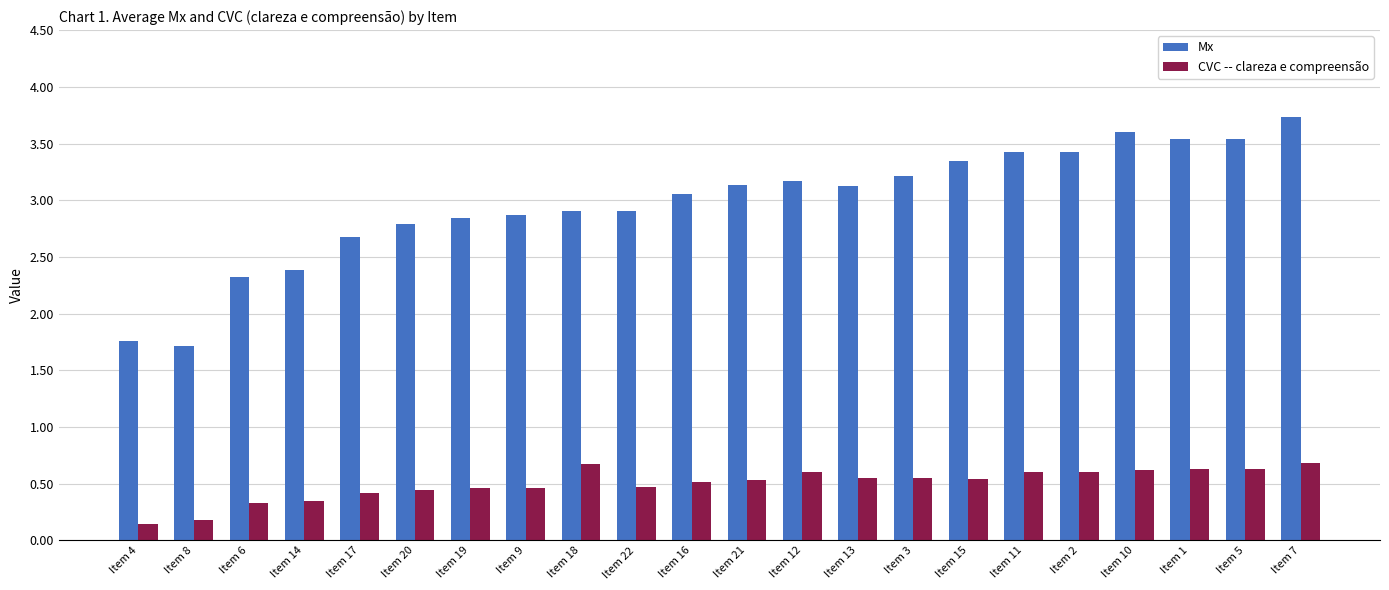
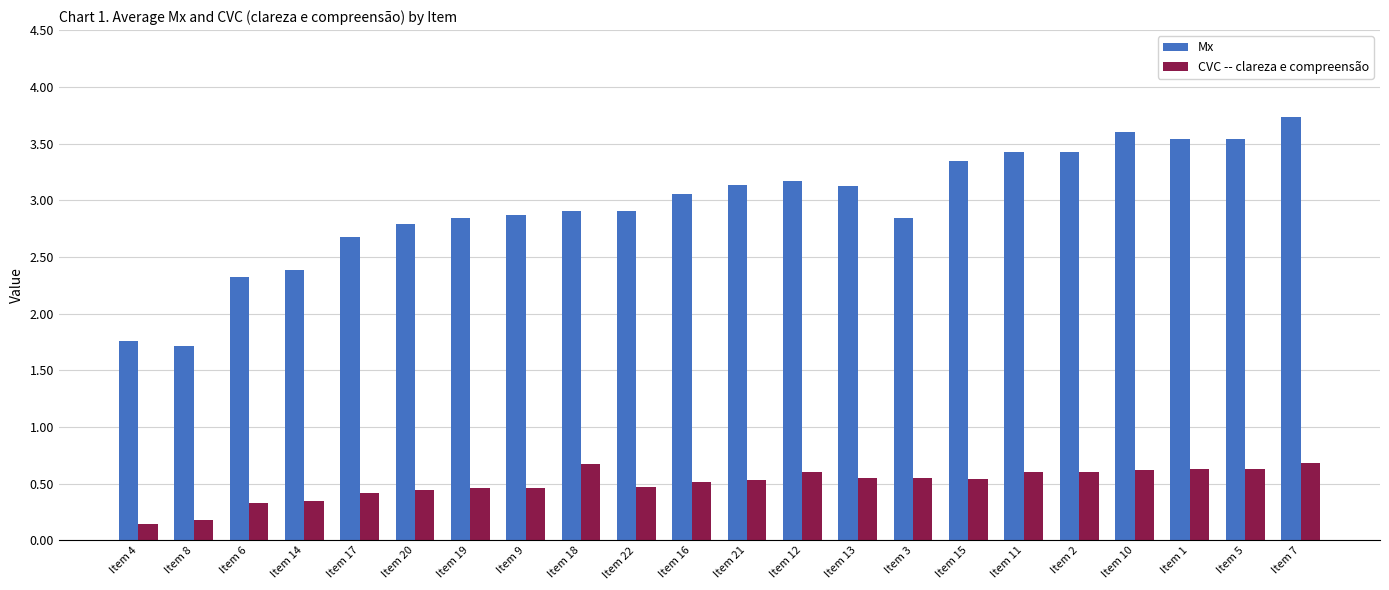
Mx, Item 3: 3.21 -> 2.84
